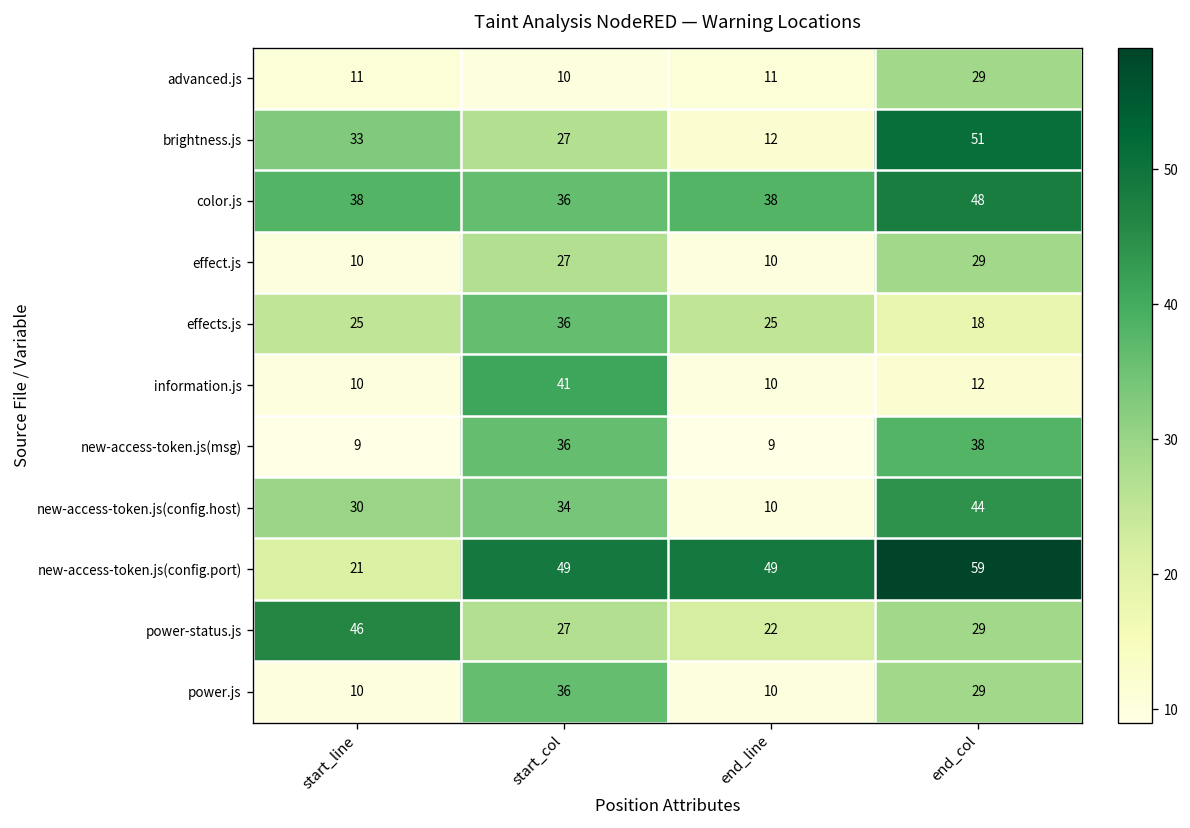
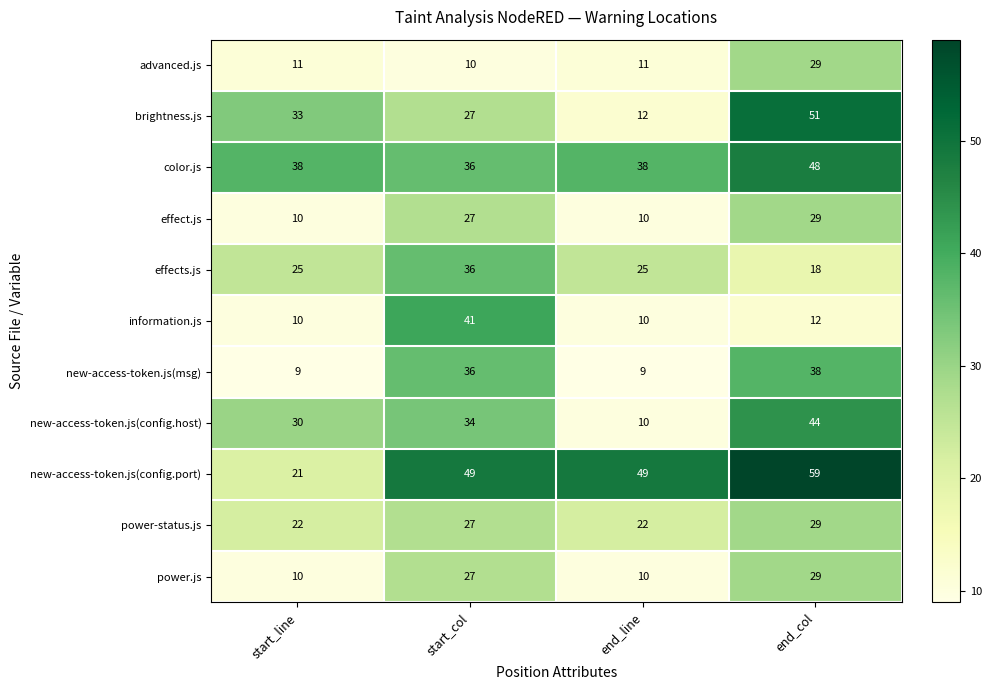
power-status.js, start_line: 46 -> 22
power.js, start_col: 36 -> 27
